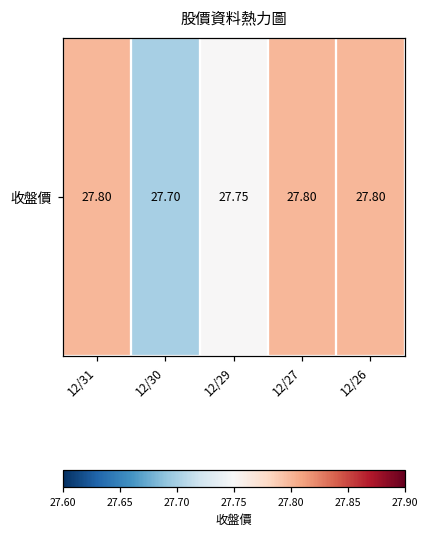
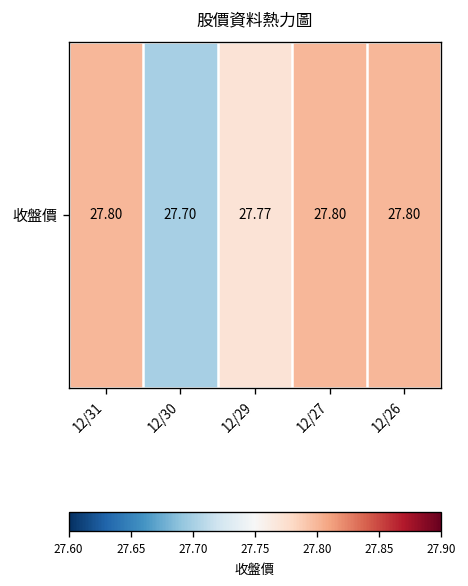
收盤價, 12/29: 27.75 -> 27.77
